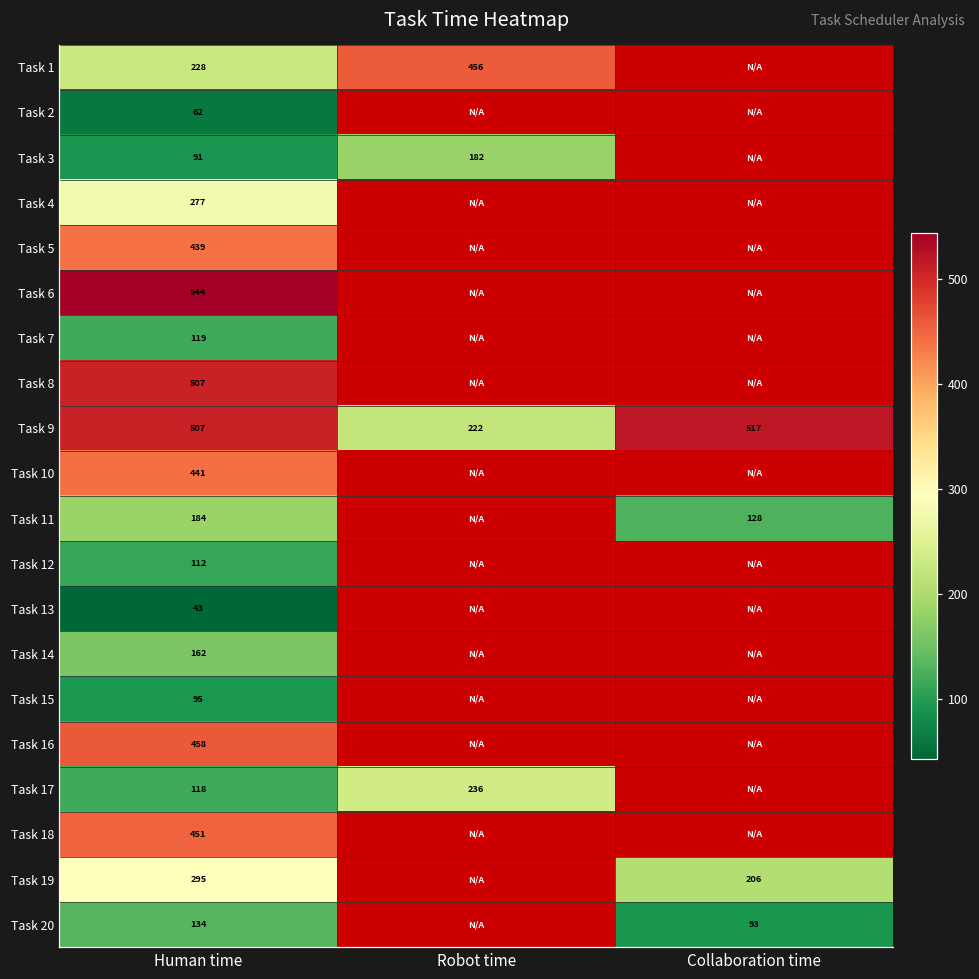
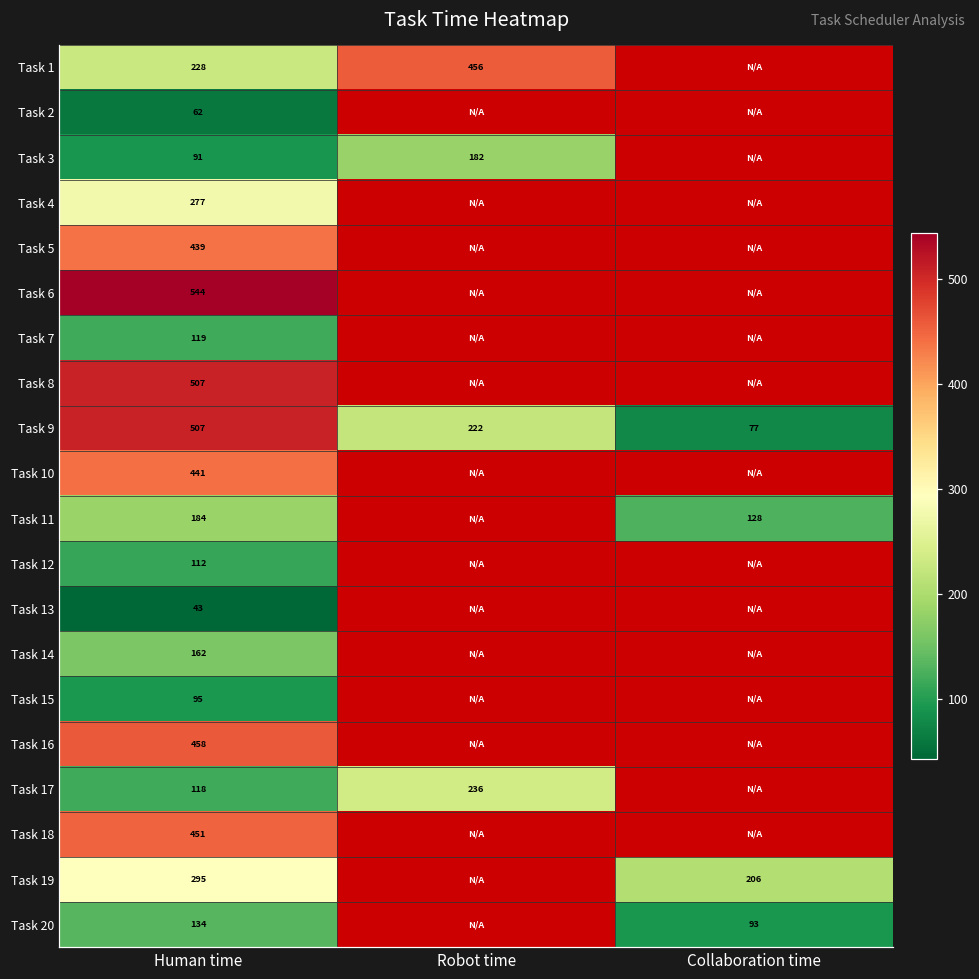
Task 9, Collaboration time: 517 -> 77
